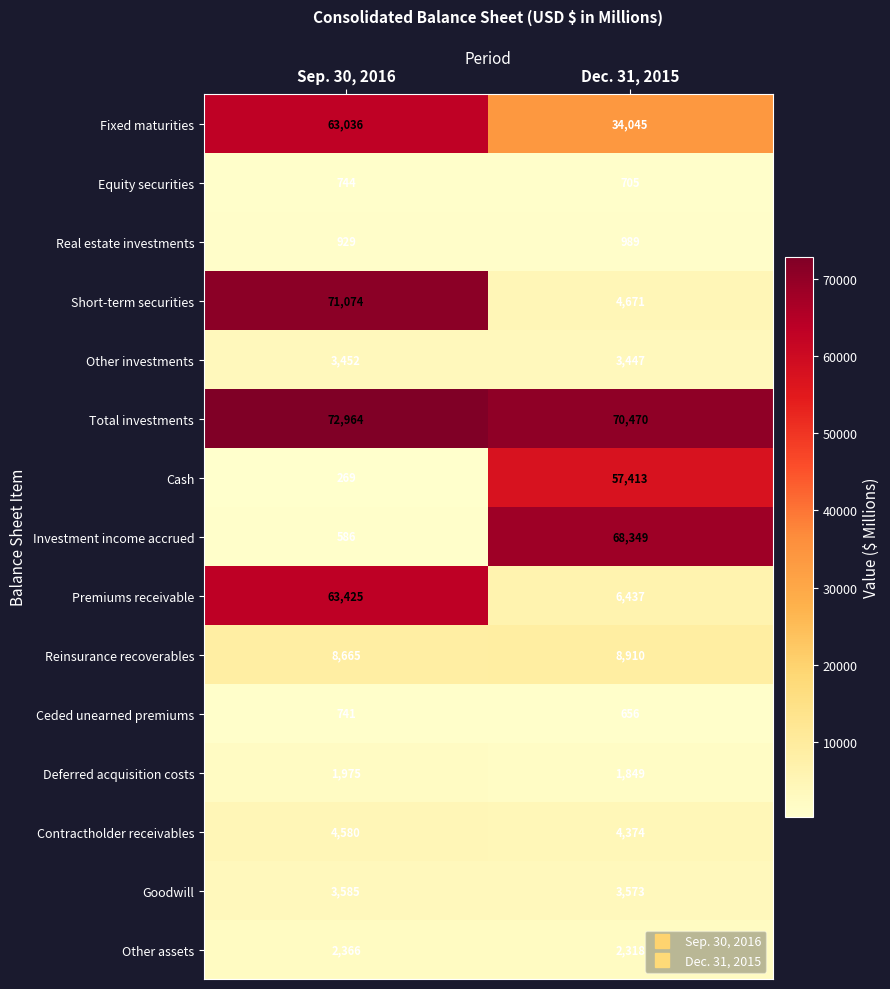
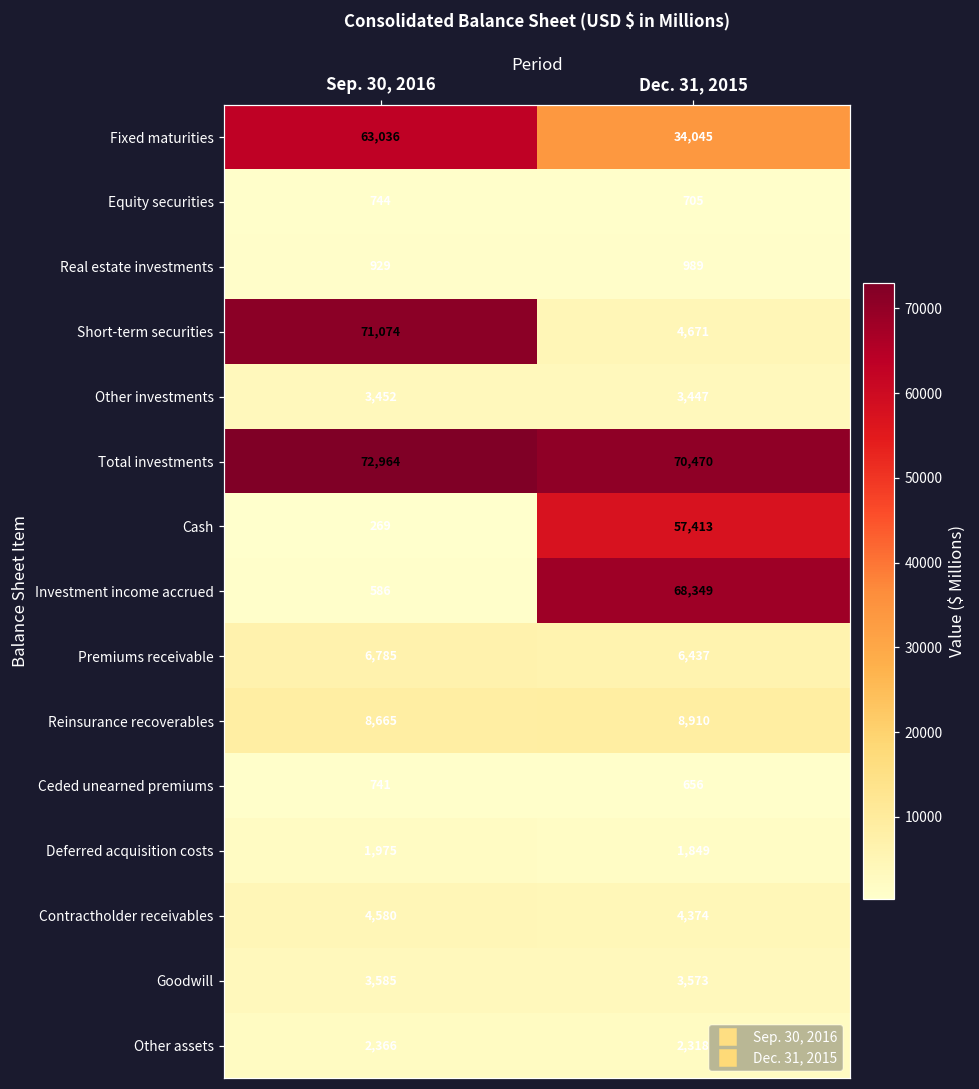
Premiums receivable, Sep. 30, 2016: 63,425 -> 6,785
